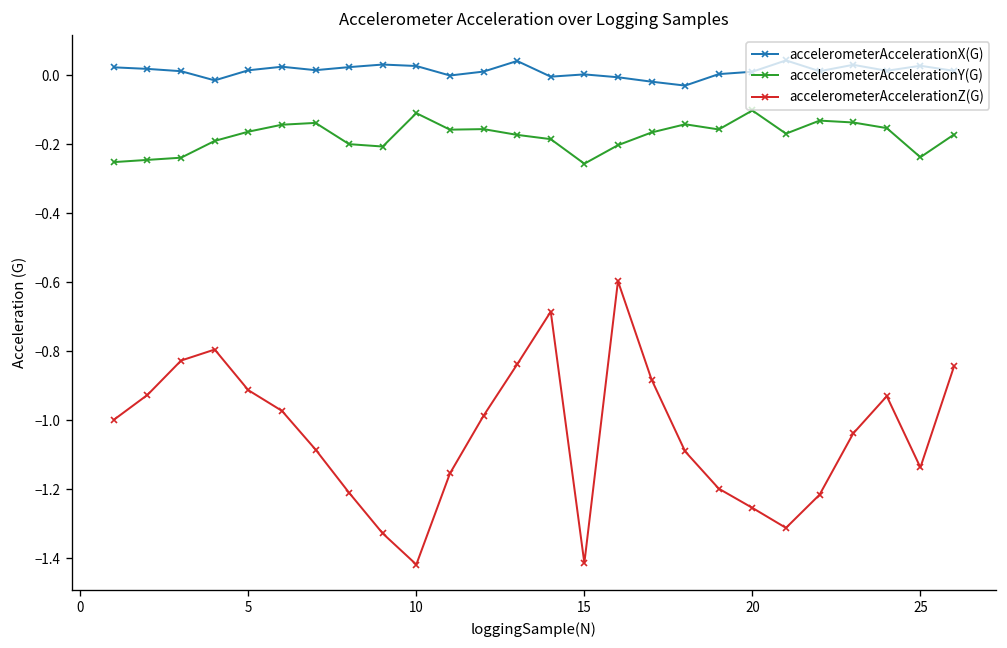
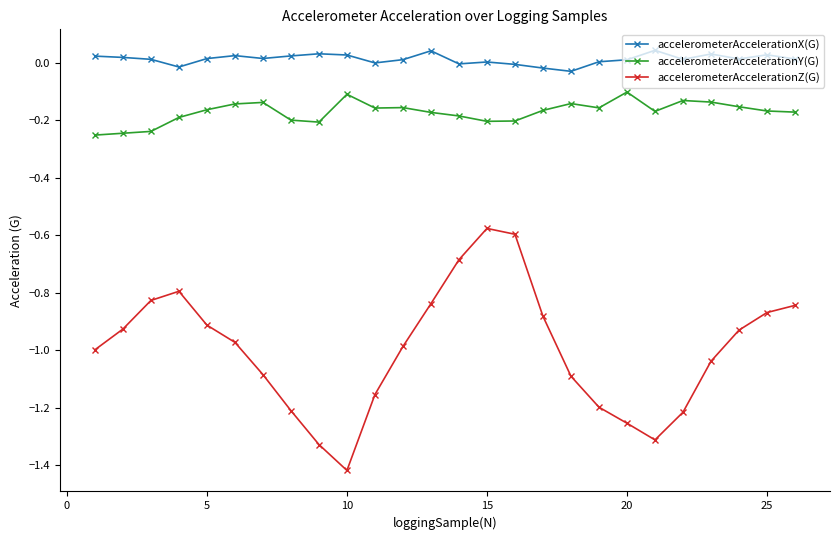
accelerometerAccelerationY(G), 15: -0.26 -> -0.20
accelerometerAccelerationZ(G), 15: -1.41 -> -0.58
accelerometerAccelerationY(G), 25: -0.24 -> -0.17
accelerometerAccelerationZ(G), 25: -1.14 -> -0.87
